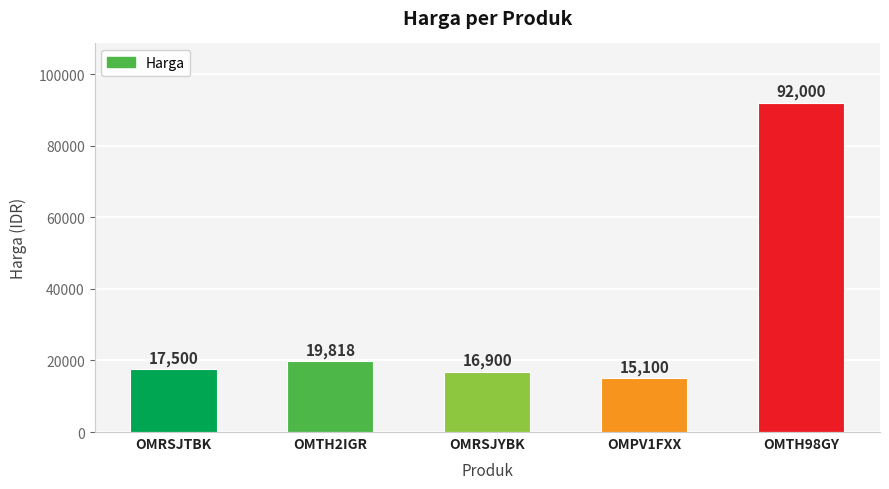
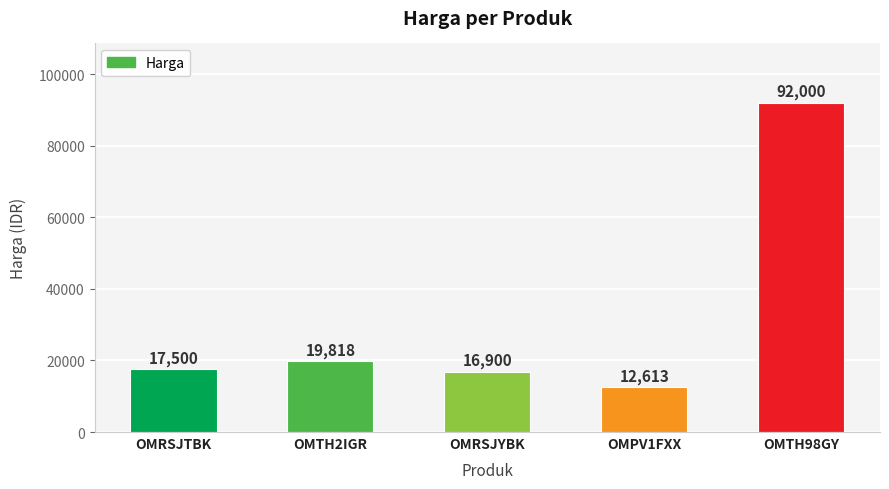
OMPV1FXX: 15,100 -> 12,613
